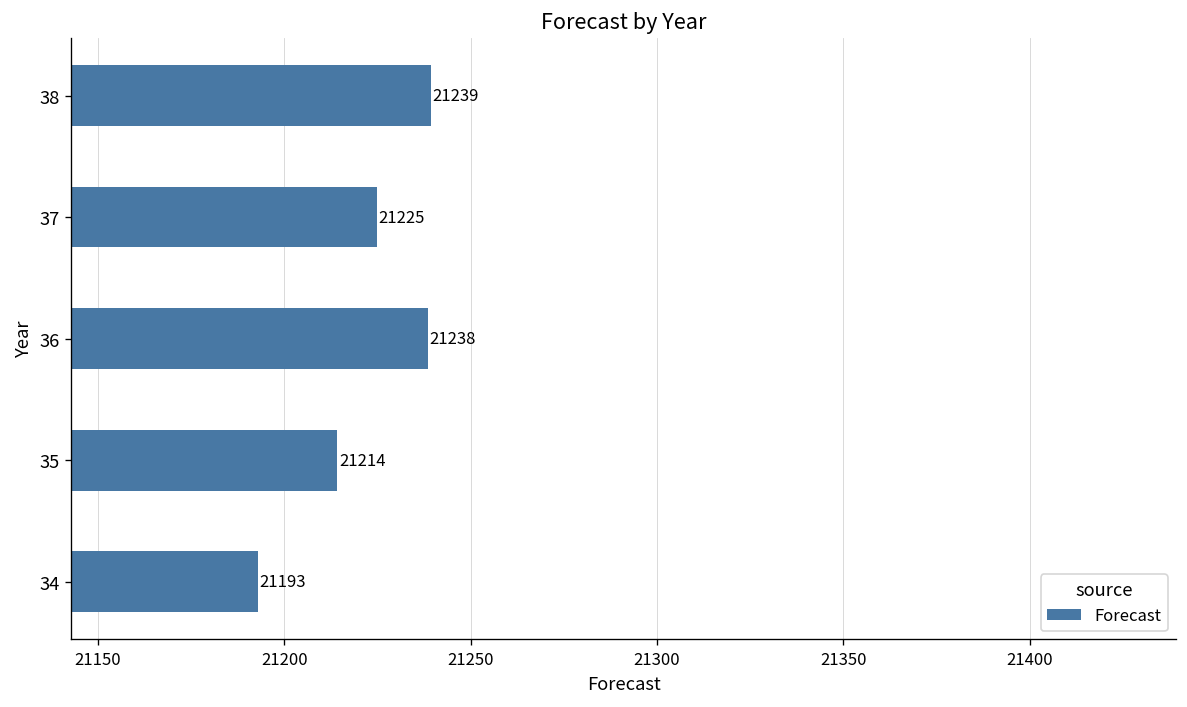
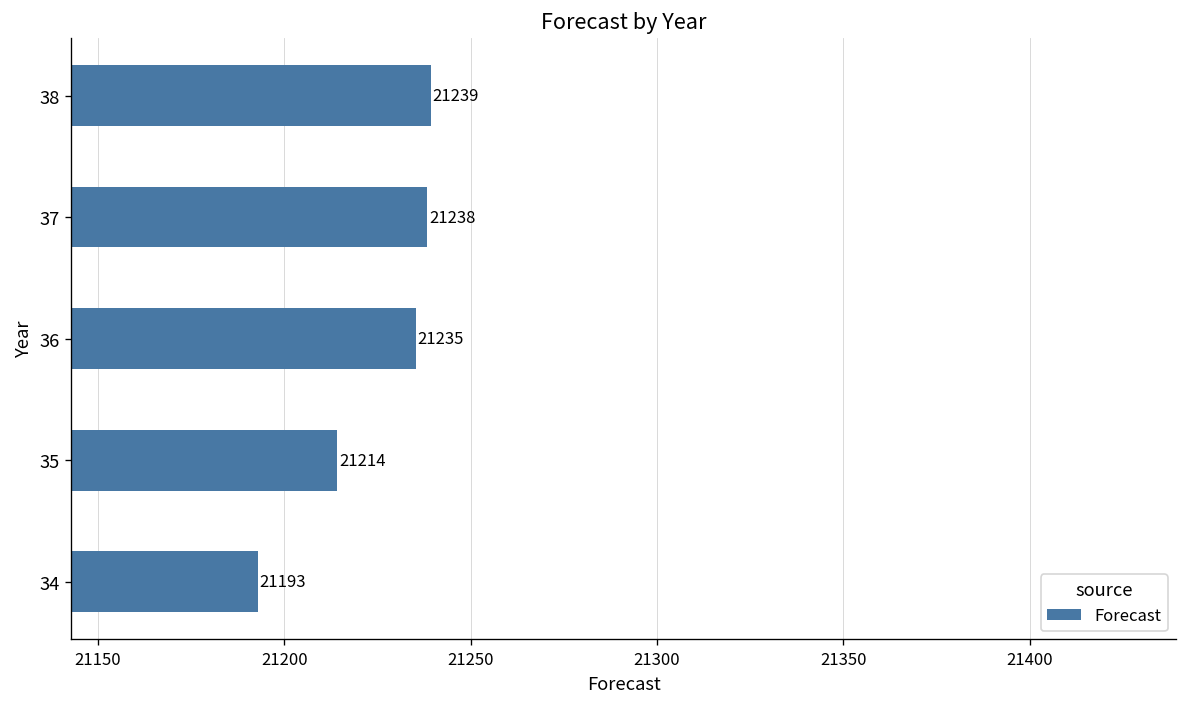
37: 21225 -> 21238
36: 21238 -> 21235
